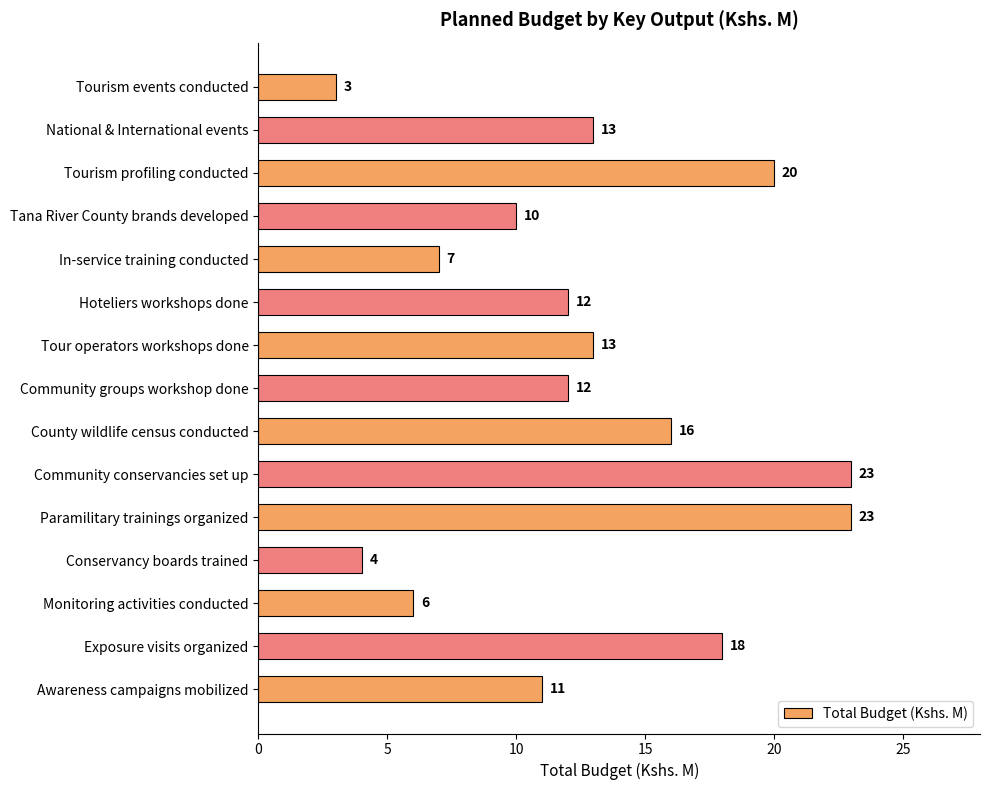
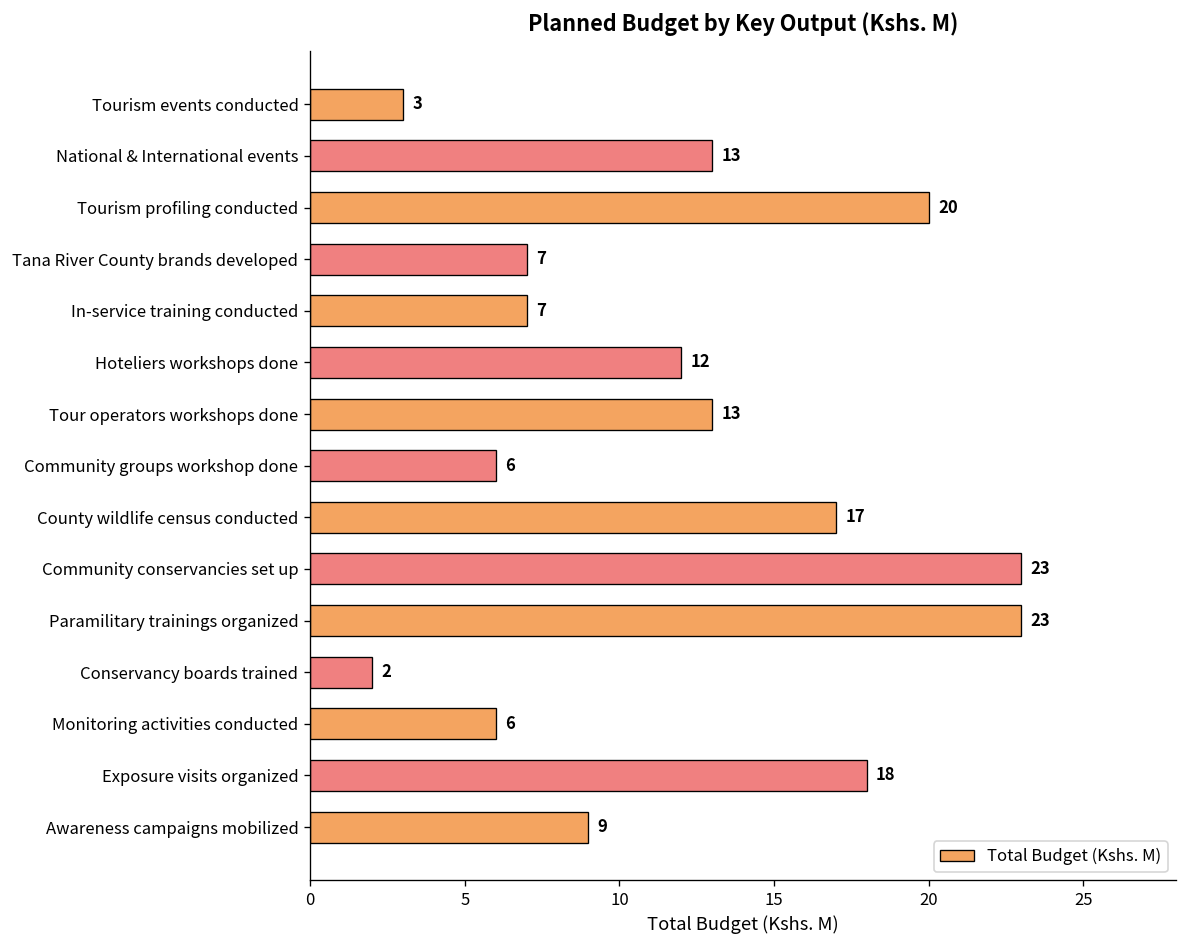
Tana River County brands developed: 10 -> 7
Community groups workshop done: 12 -> 6
County wildlife census conducted: 16 -> 17
Conservancy boards trained: 4 -> 2
Awareness campaigns mobilized: 11 -> 9
